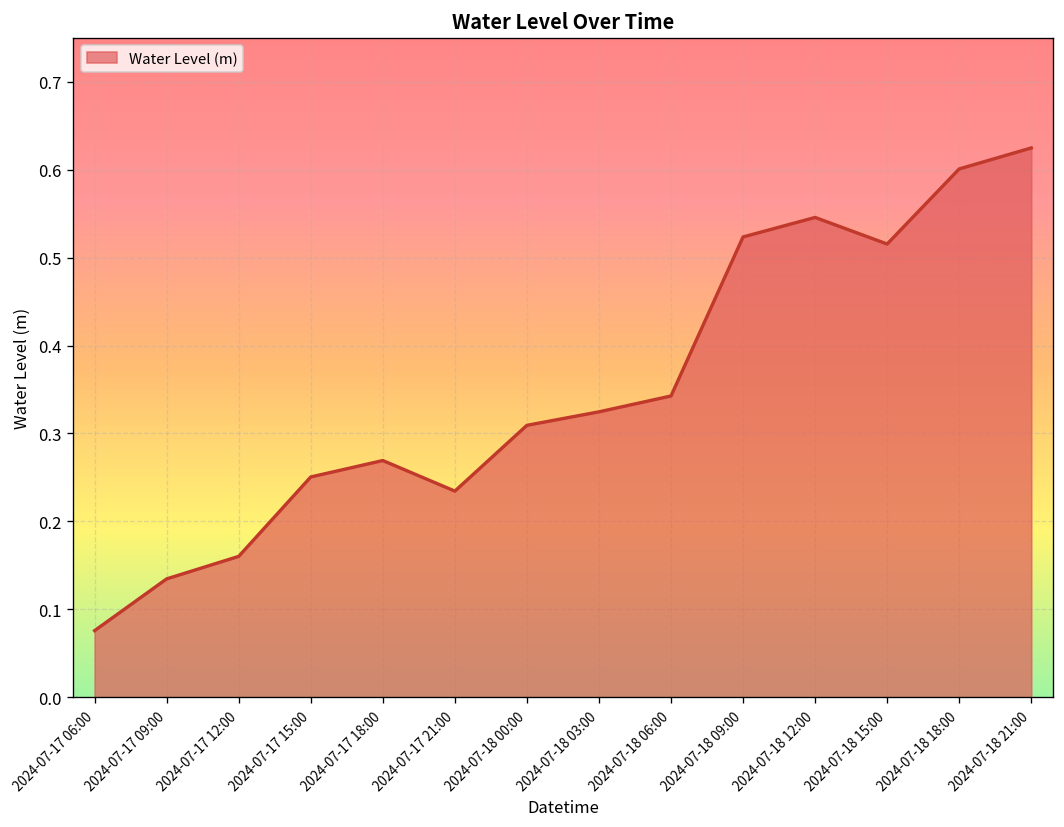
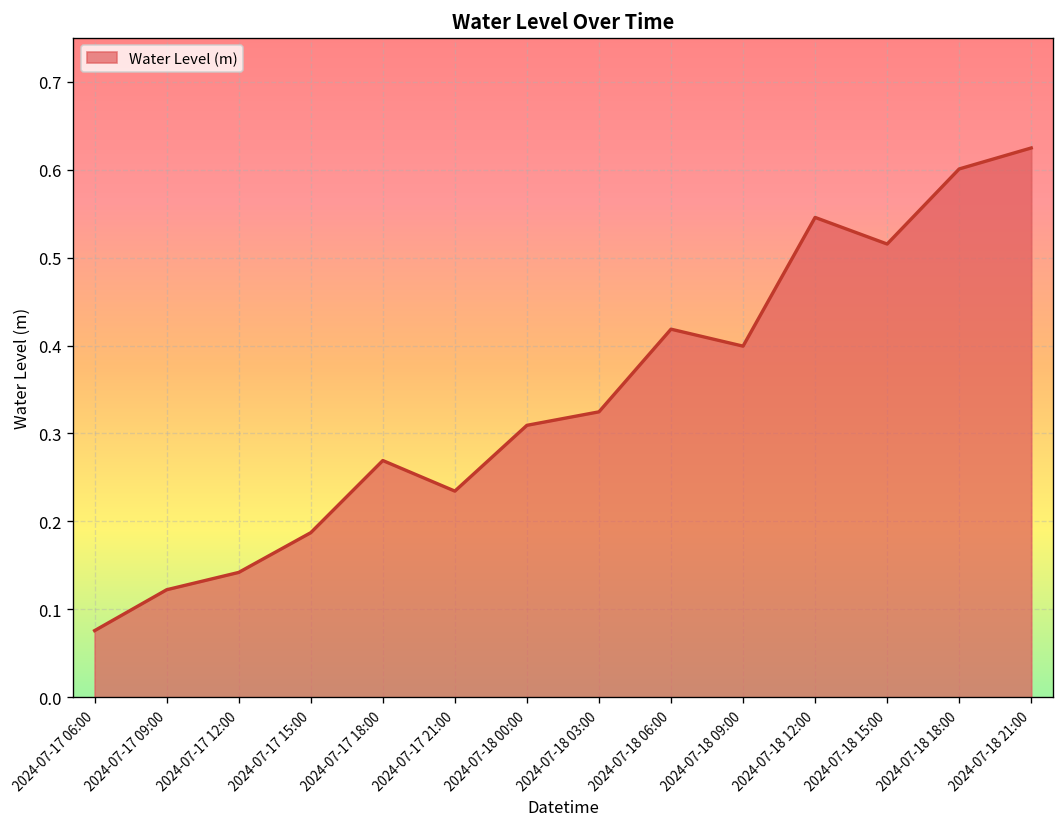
2024-07-17 09:00: 0.13 -> 0.12
2024-07-17 12:00: 0.16 -> 0.14
2024-07-17 15:00: 0.25 -> 0.19
2024-07-18 06:00: 0.34 -> 0.42
2024-07-18 09:00: 0.52 -> 0.40
